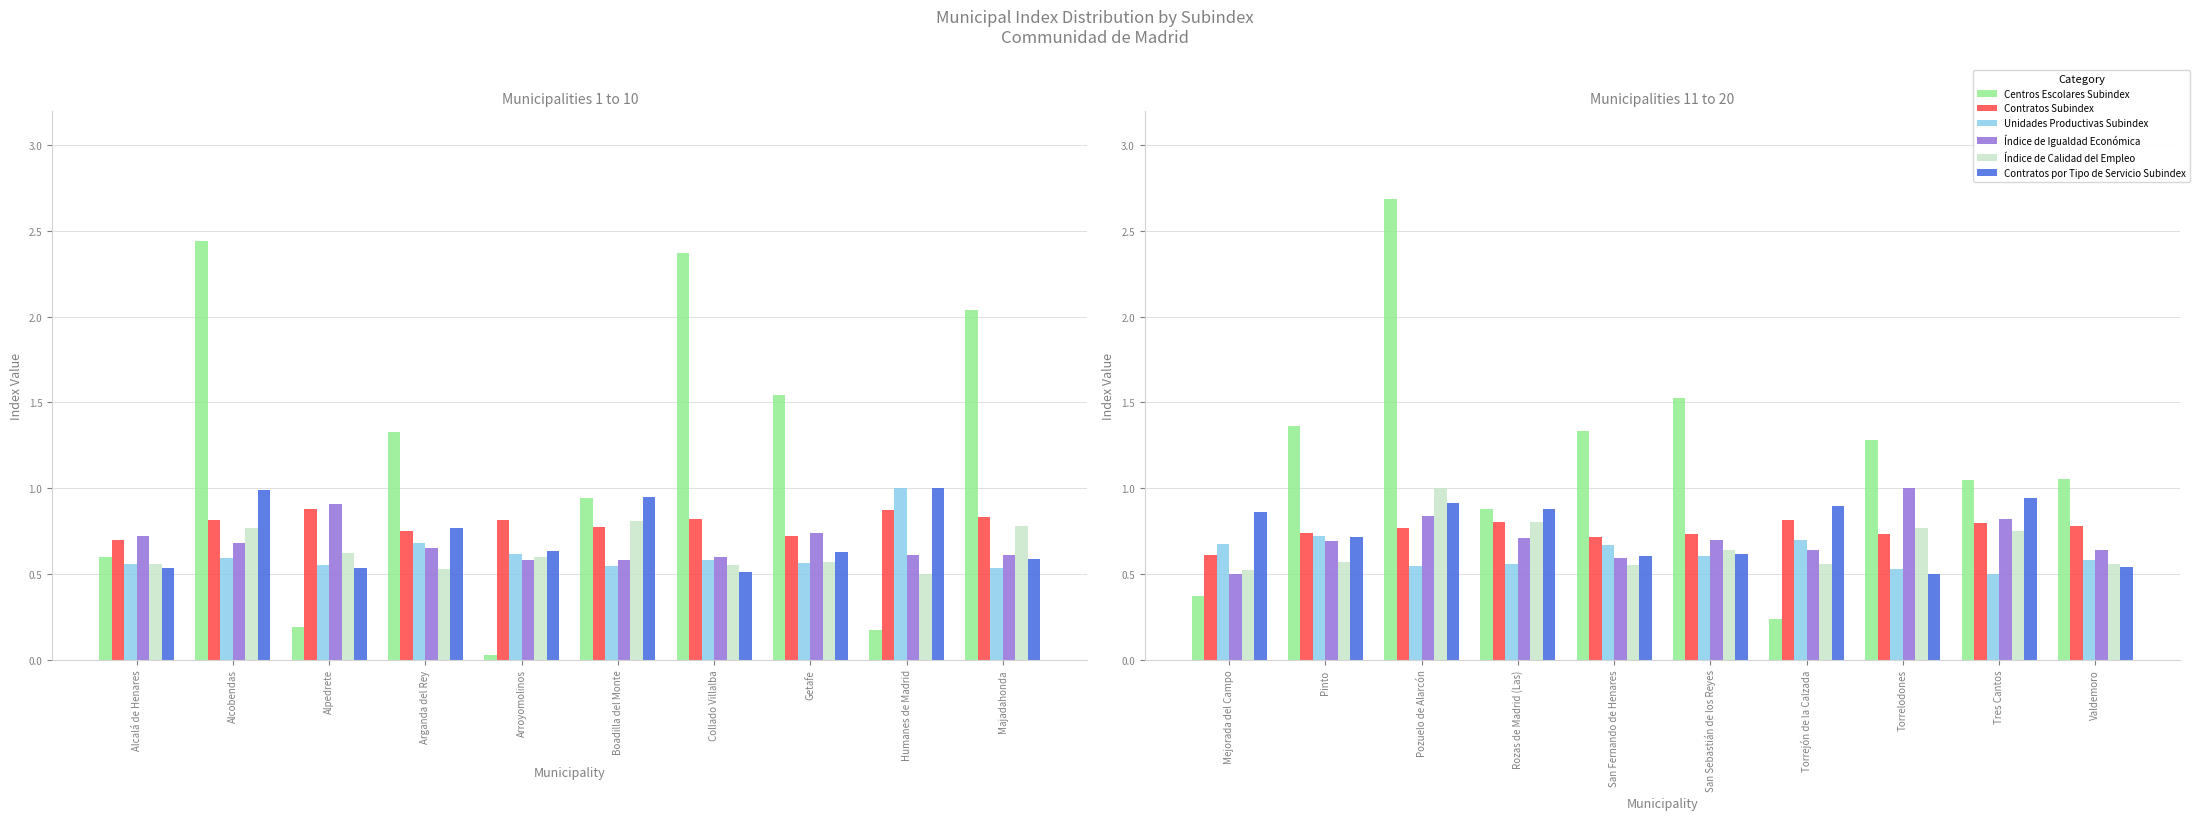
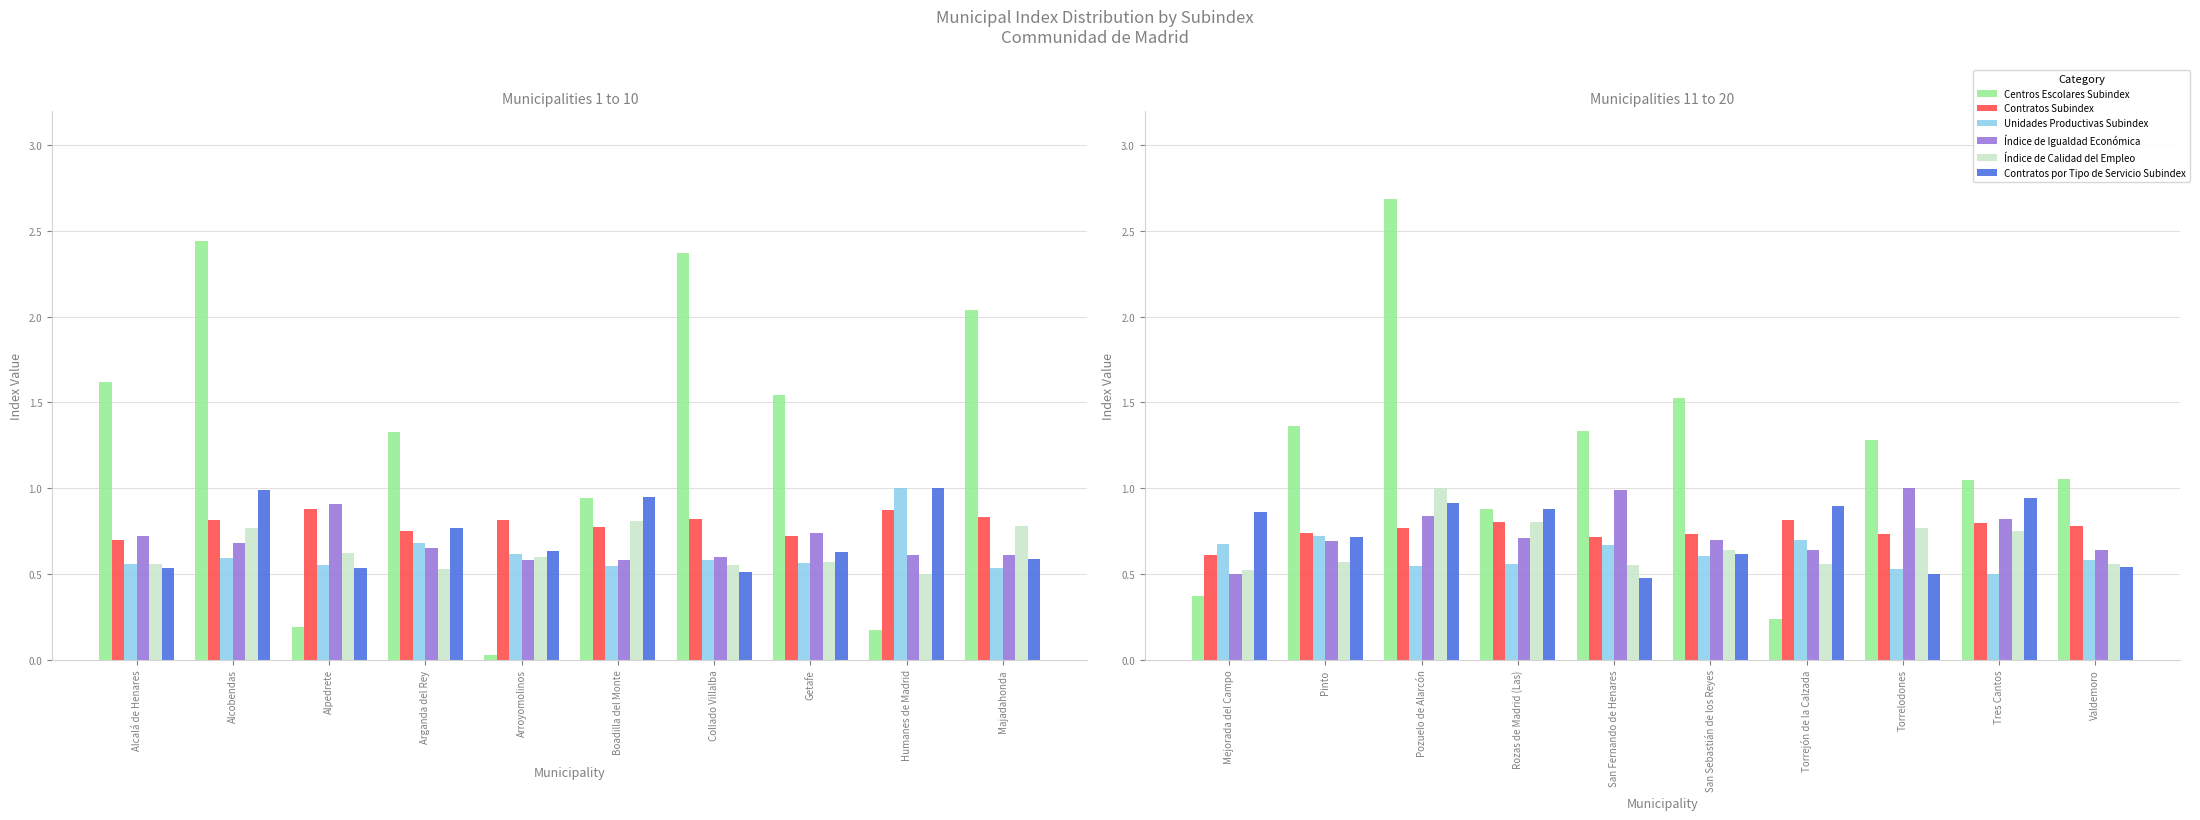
Municipalities 1 to 10, Centros Escolares Subindex, Alcalá de Henares: 0.60 -> 1.62
Municipalities 11 to 20, Índice de Igualdad Económica, San Fernando de Henares: 0.59 -> 0.99
Municipalities 11 to 20, Contratos por Tipo de Servicio Subindex, San Fernando de Henares: 0.60 -> 0.47
